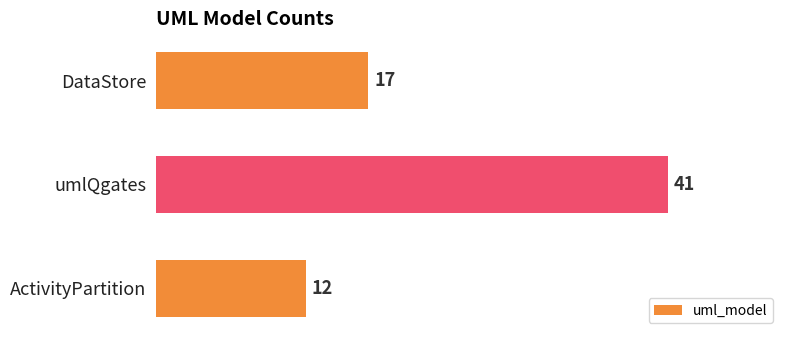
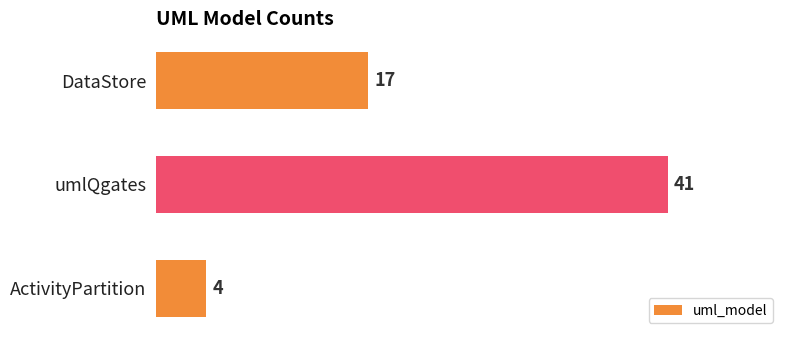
ActivityPartition: 12 -> 4
